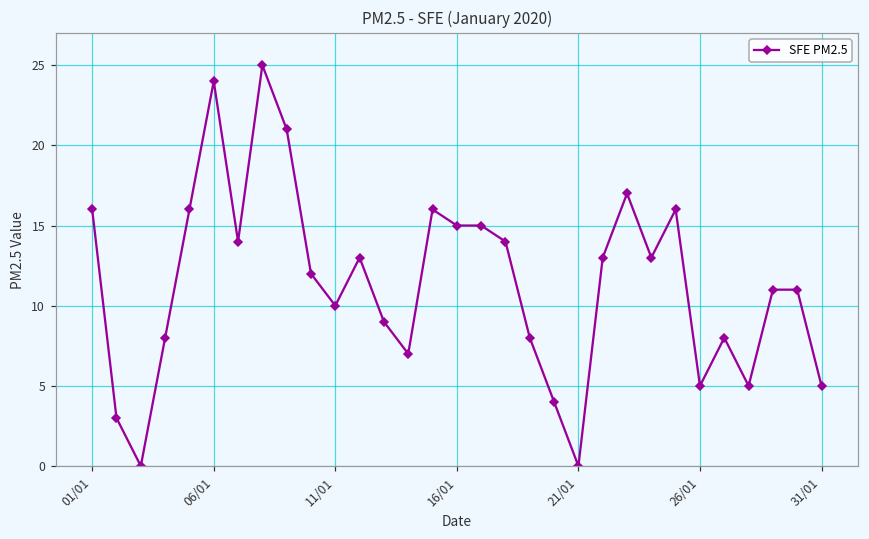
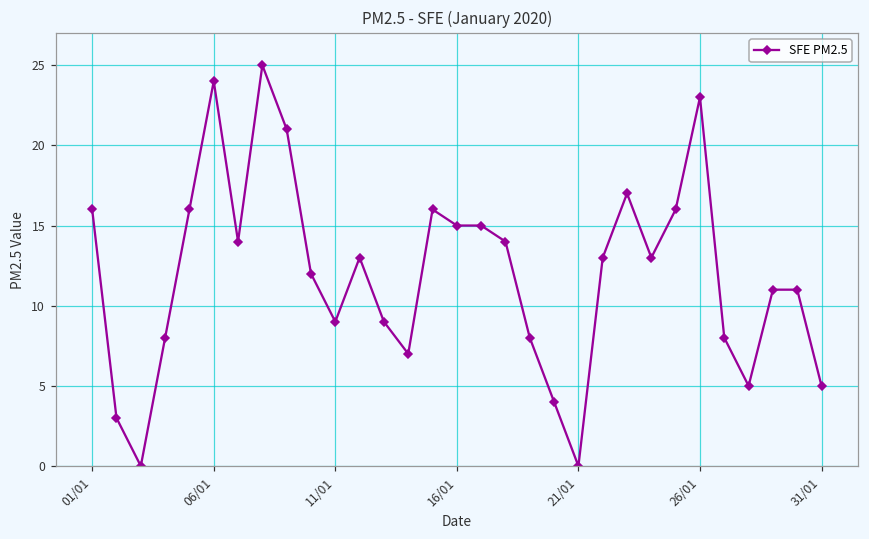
11/01: 10 -> 9
26/01: 5 -> 23
